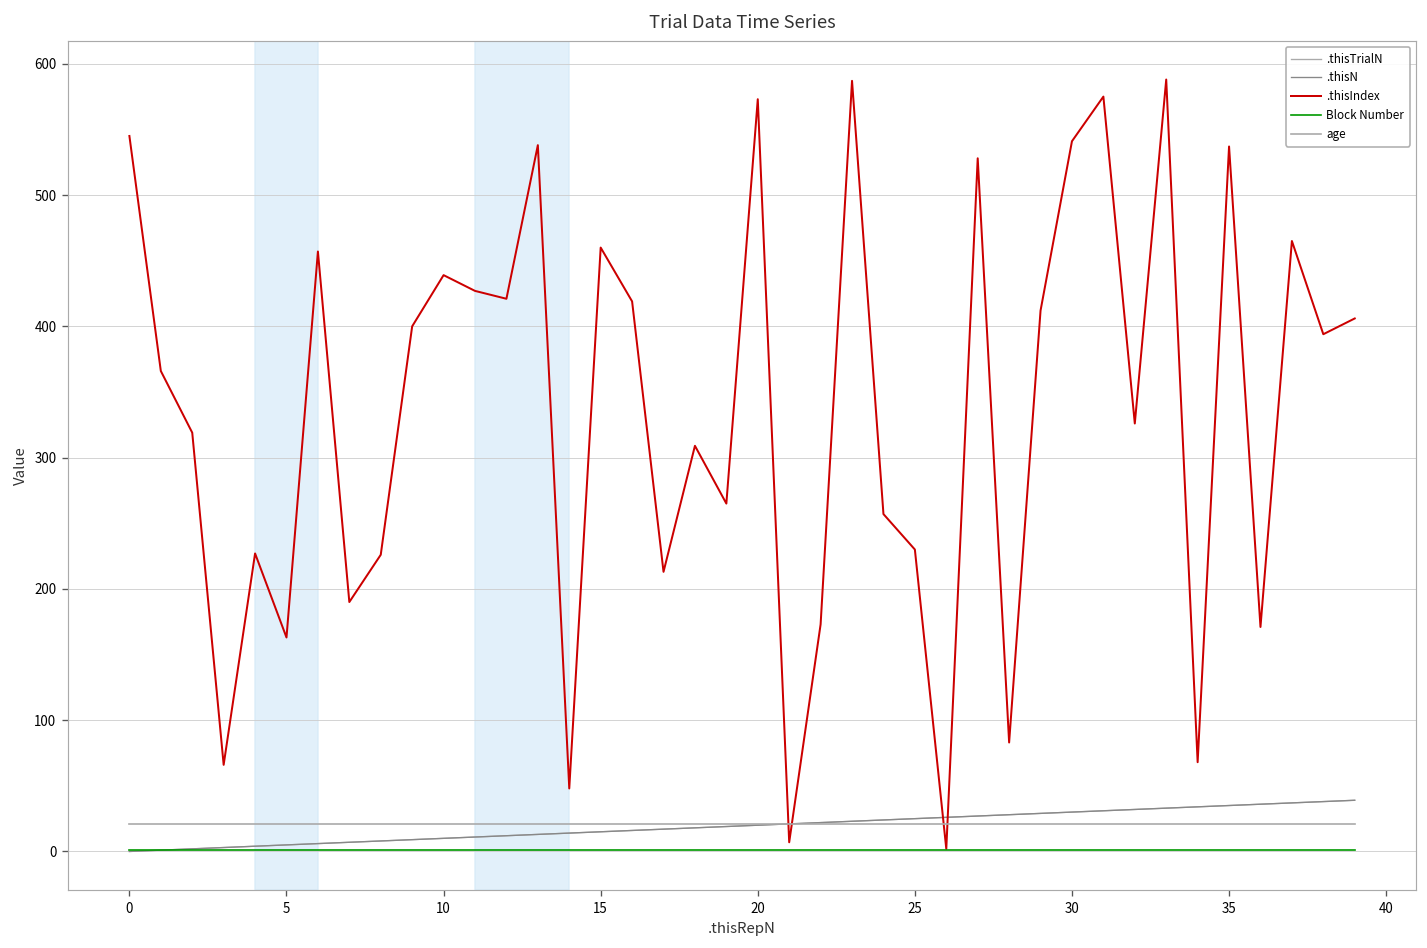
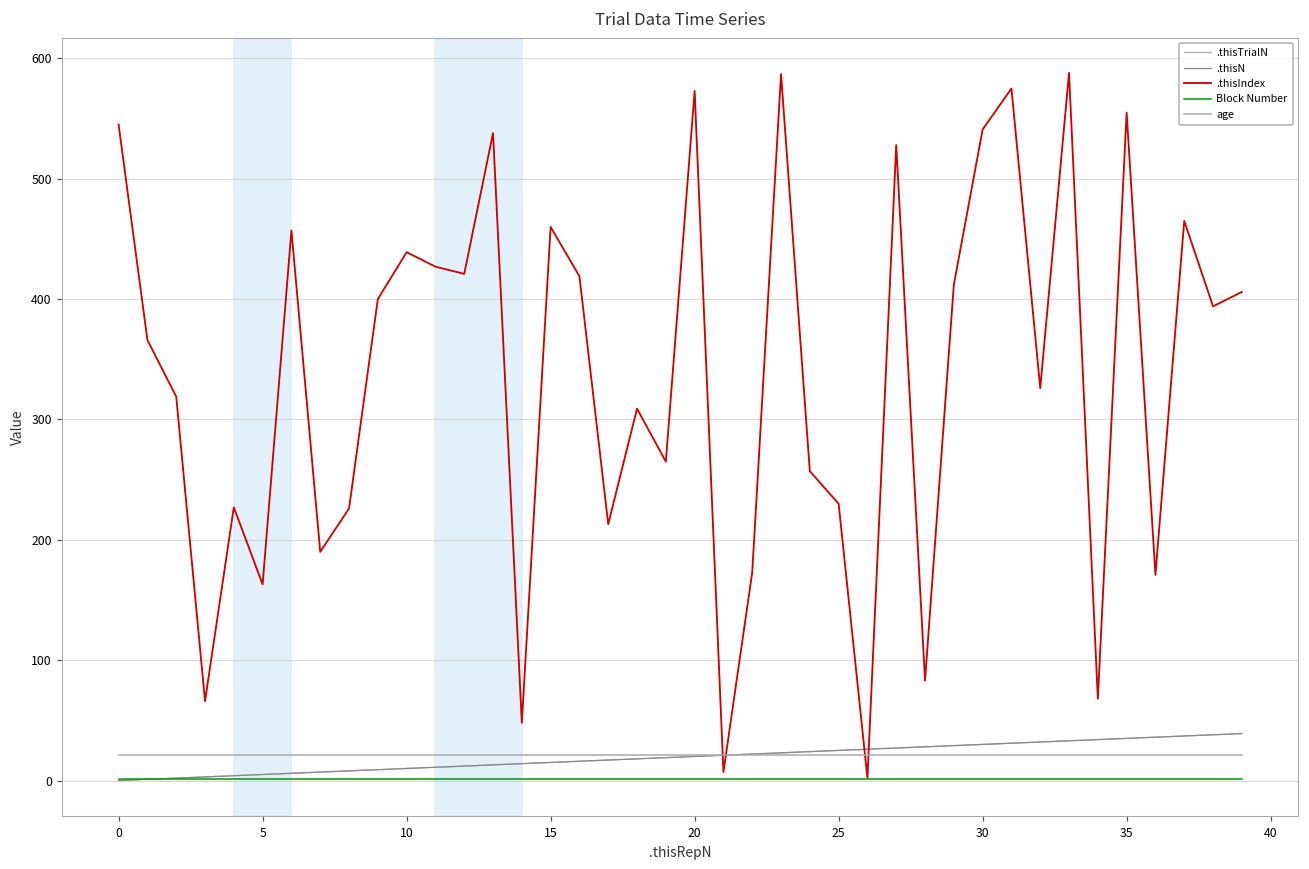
.thisIndex, 35: 537 -> 555
